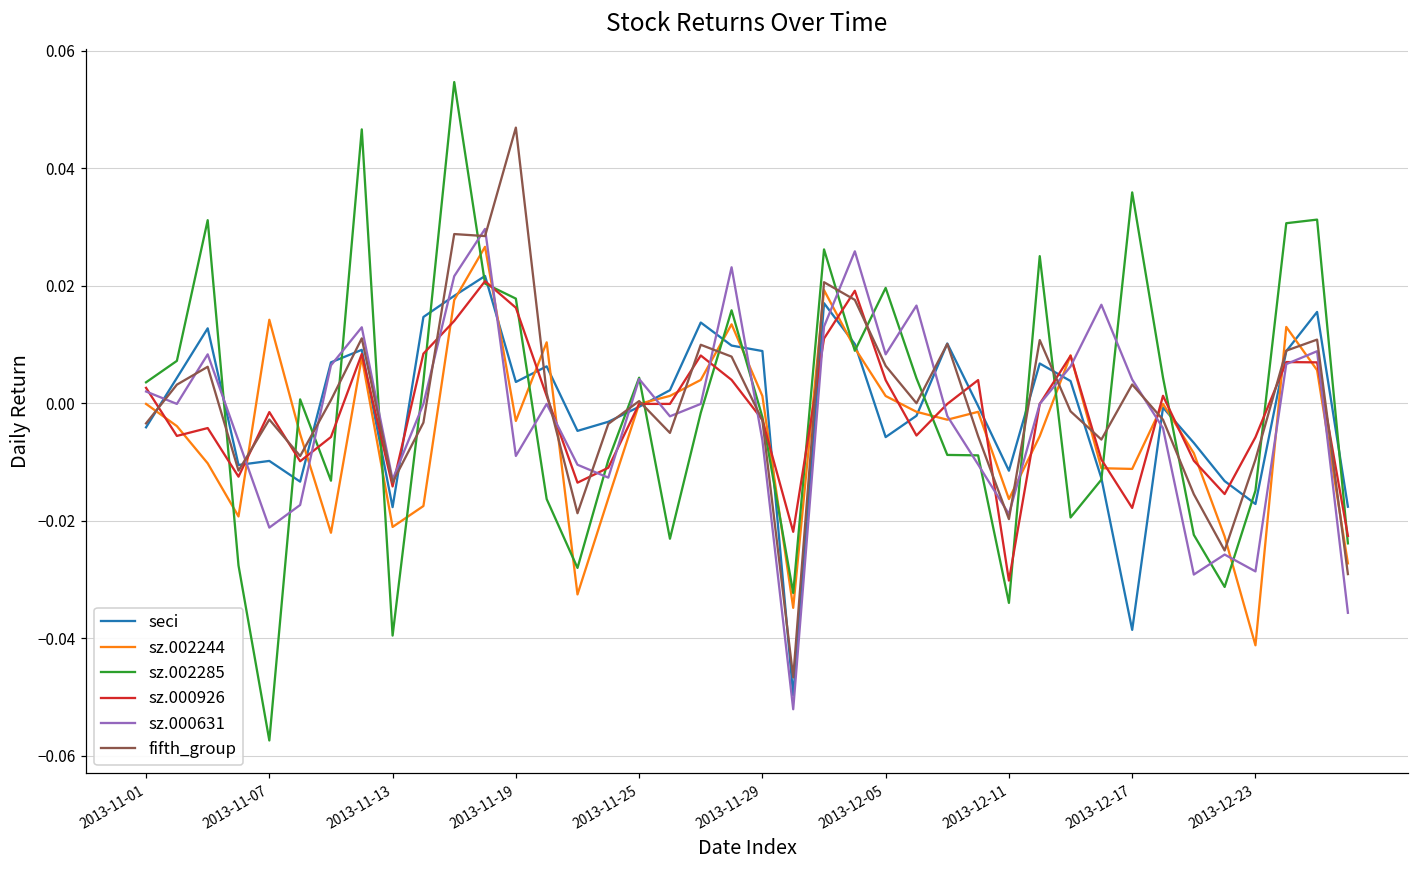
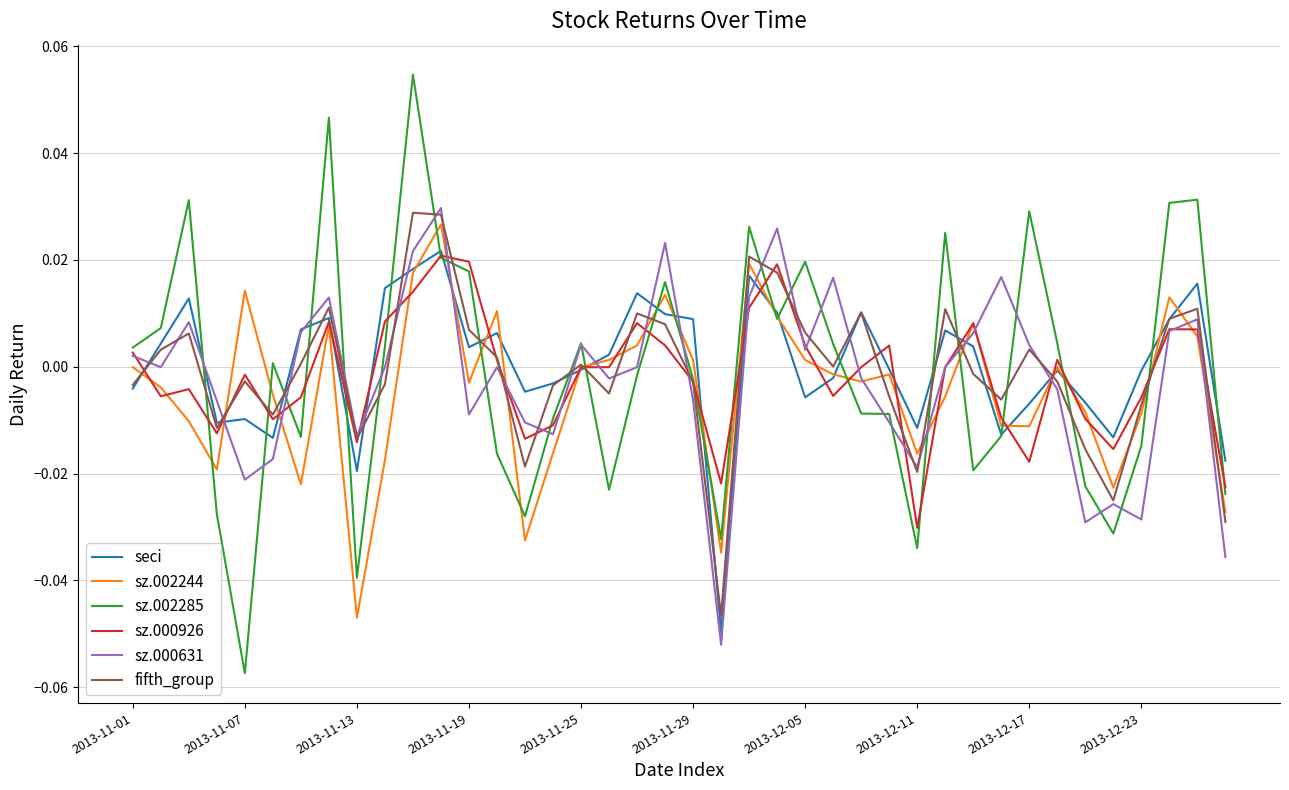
seci, 2013-11-13: -0.018 -> -0.020
sz.002244, 2013-11-13: -0.021 -> -0.047
sz.000926, 2013-11-19: 0.016 -> 0.020
fifth_group, 2013-11-19: 0.047 -> 0.007
sz.000631, 2013-12-05: 0.008 -> 0.003
seci, 2013-12-17: -0.039 -> -0.007
sz.002285, 2013-12-17: 0.036 -> 0.029
seci, 2013-12-23: -0.017 -> -0.001
sz.002244, 2013-12-23: -0.041 -> -0.009
fifth_group, 2013-12-23: -0.010 -> -0.007
